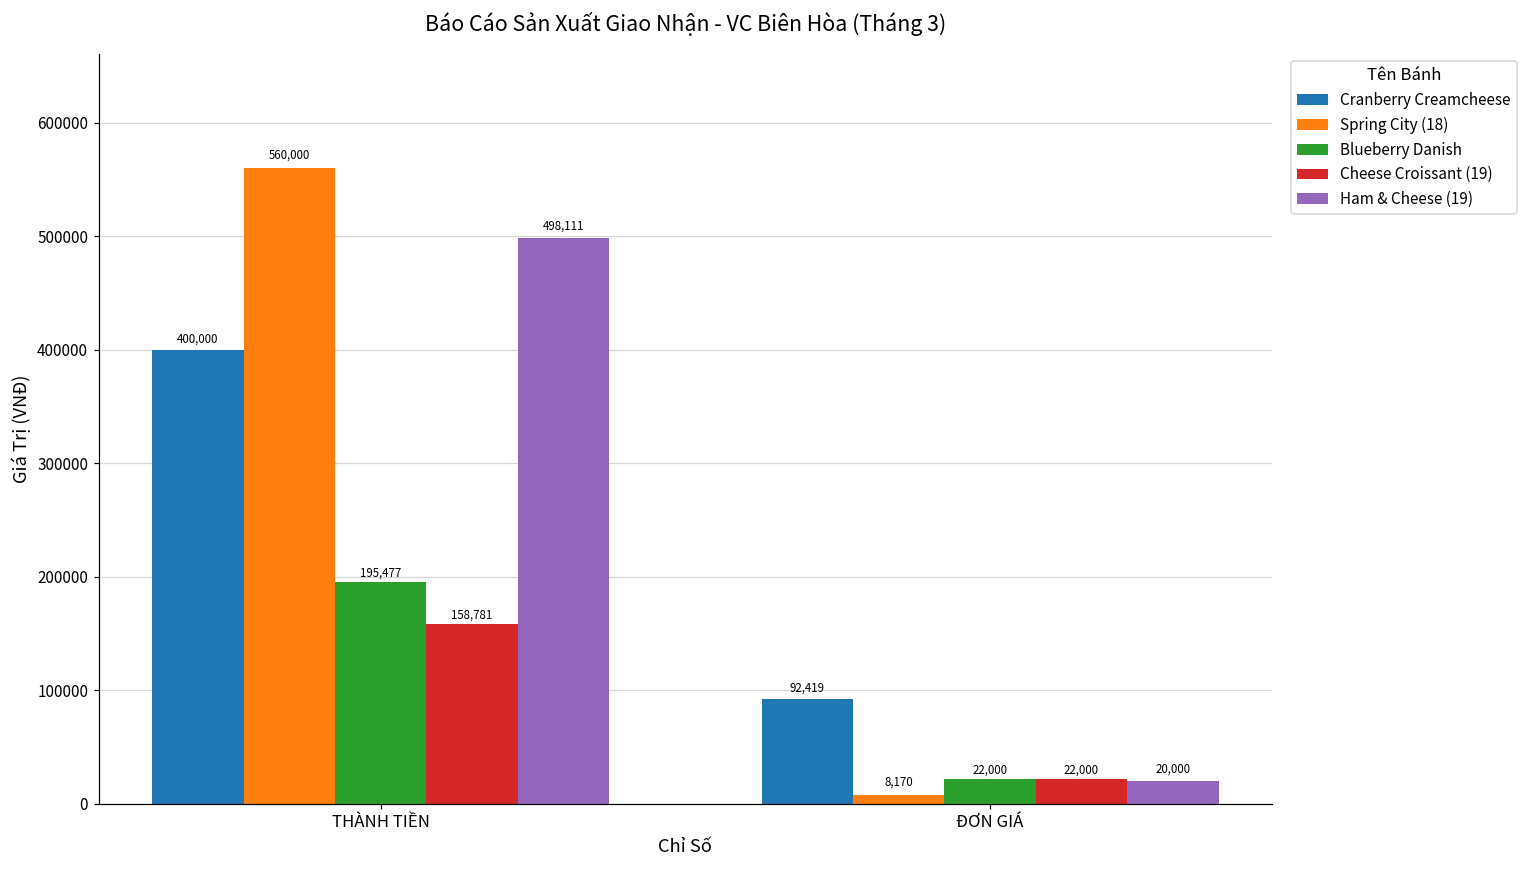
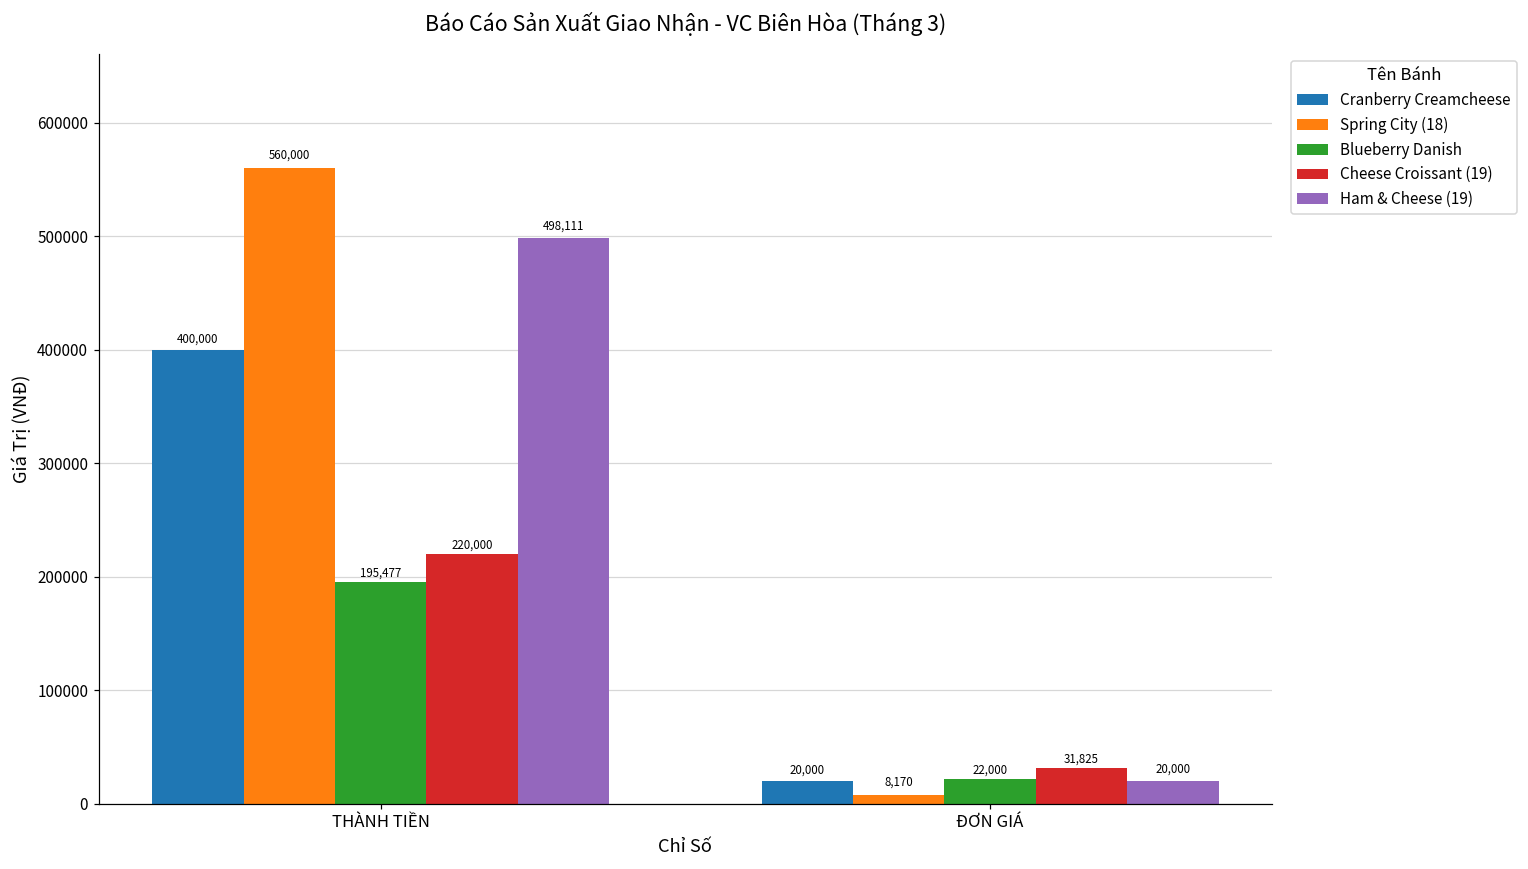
Cheese Croissant (19), THÀNH TIỀN: 158,781 -> 220,000
Cranberry Creamcheese, ĐƠN GIÁ: 92,419 -> 20,000
Cheese Croissant (19), ĐƠN GIÁ: 22,000 -> 31,825
